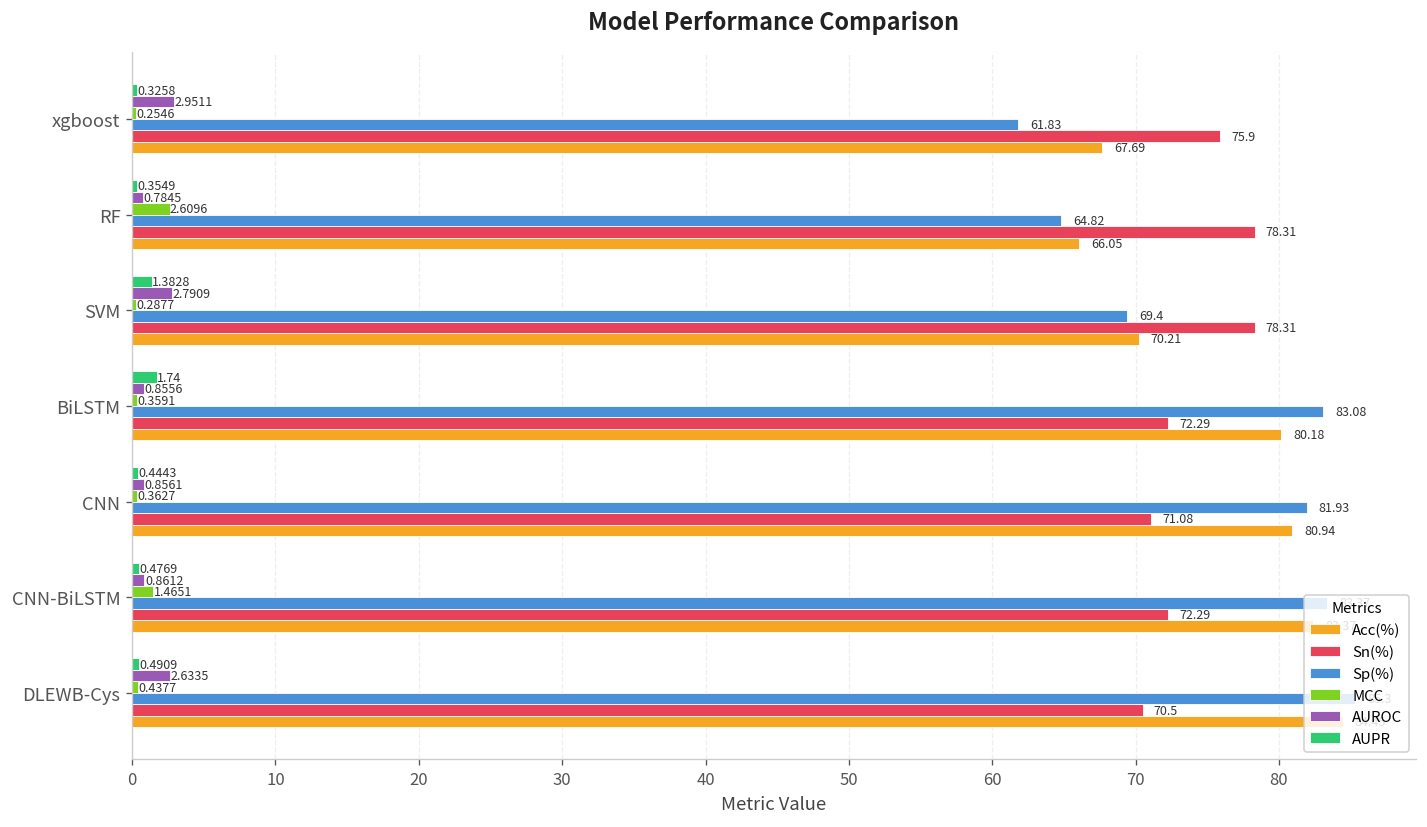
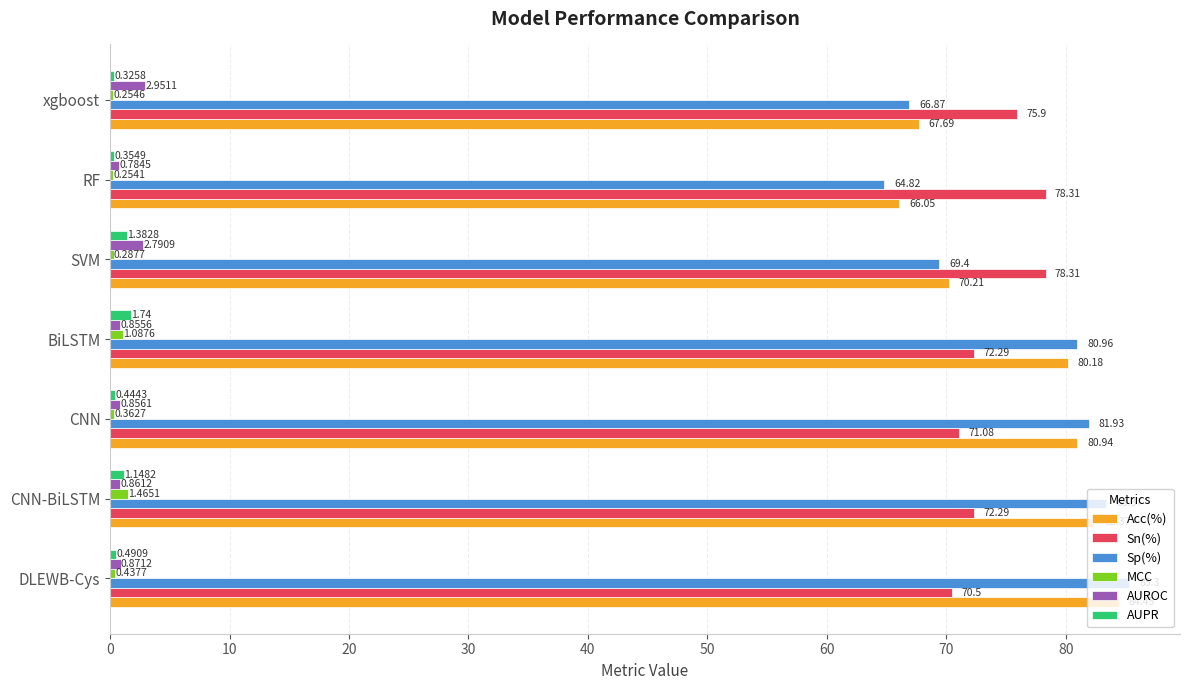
Sp(%), xgboost: 61.83 -> 66.87
MCC, RF: 2.6096 -> 0.2541
MCC, BiLSTM: 0.3591 -> 1.0876
Sp(%), BiLSTM: 83.08 -> 80.96
AUPR, CNN-BiLSTM: 0.4769 -> 1.1482
AUROC, DLEWB-Cys: 2.6335 -> 0.8712
